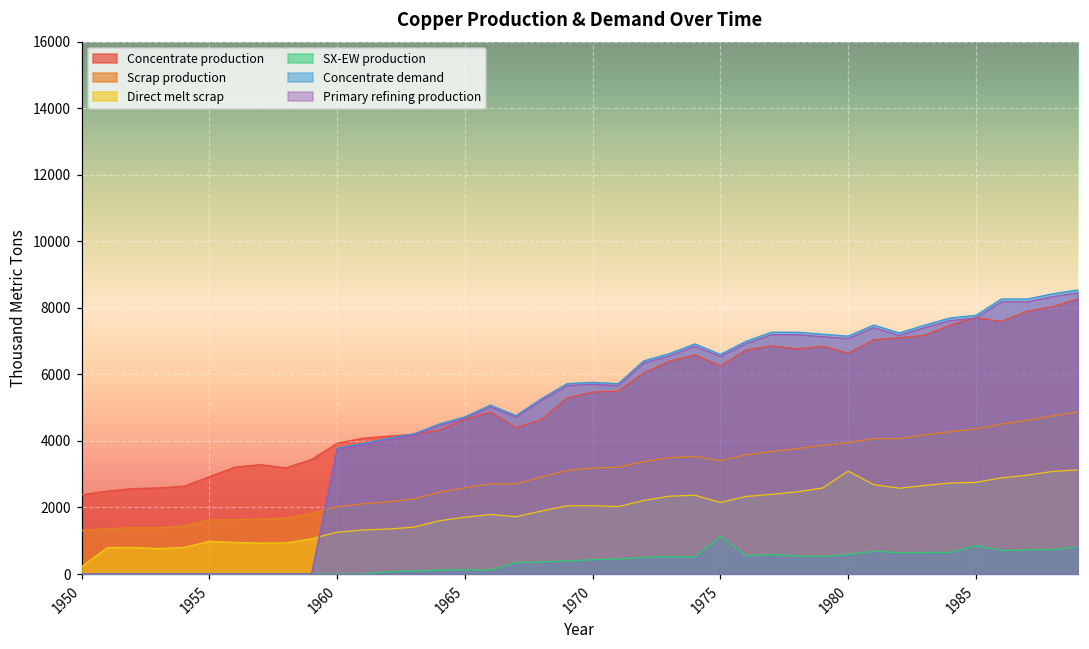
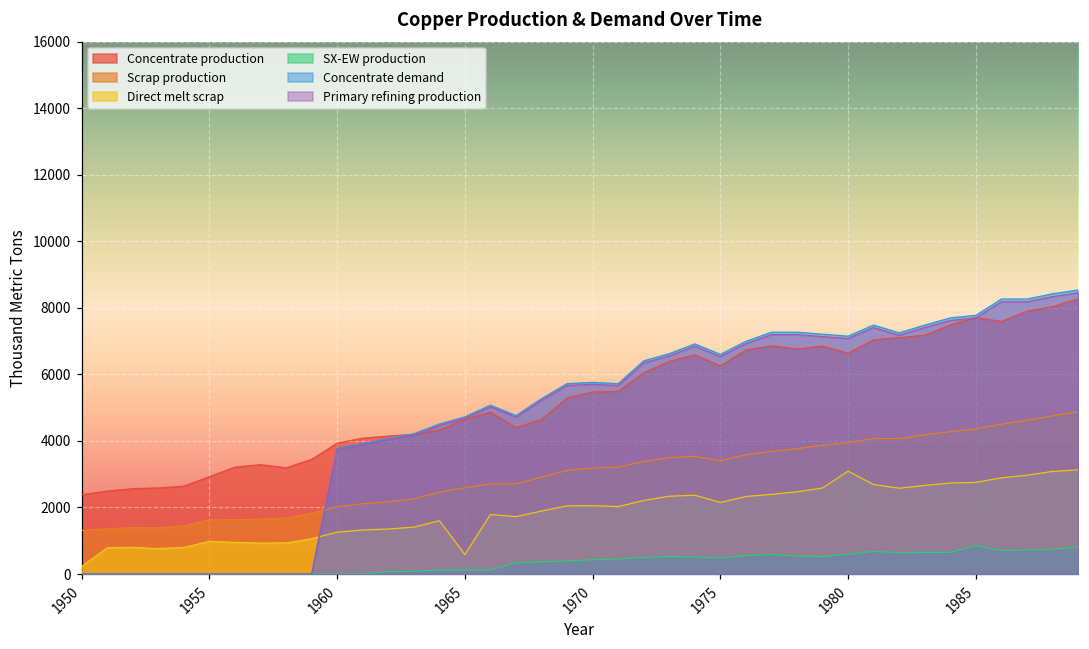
Direct melt scrap, 1965: 1700 -> 600
SX-EW production, 1975: 1100 -> 500
